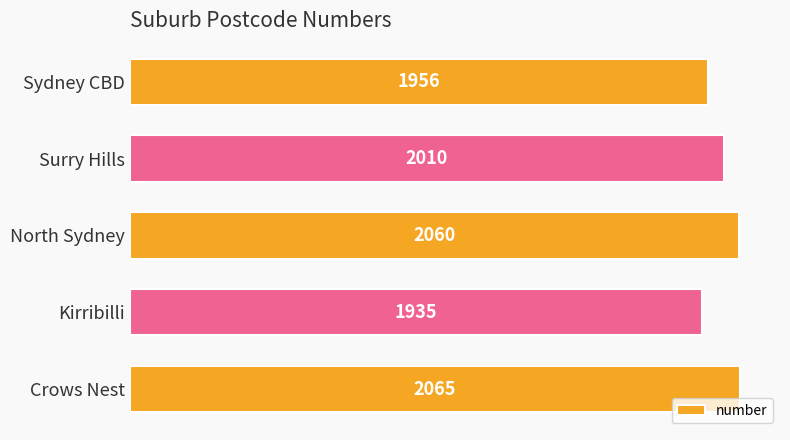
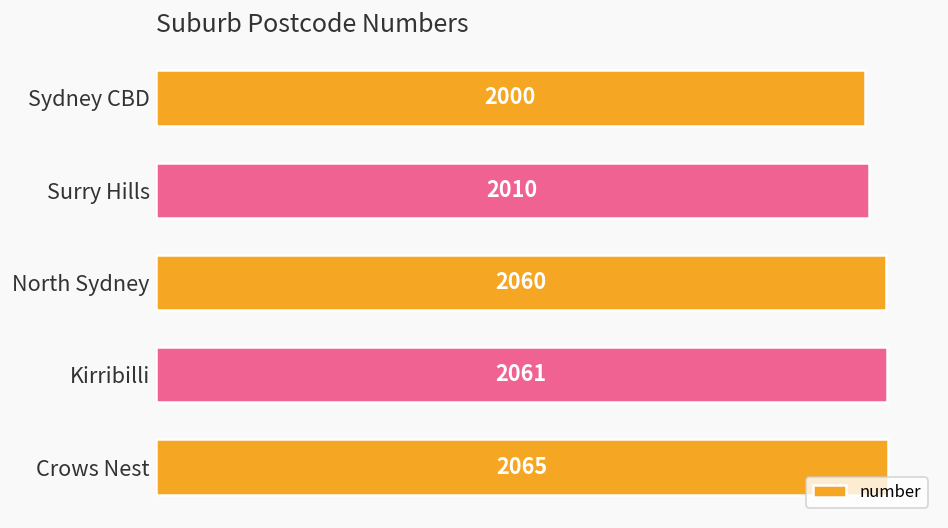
Sydney CBD: 1956 -> 2000
Kirribilli: 1935 -> 2061
